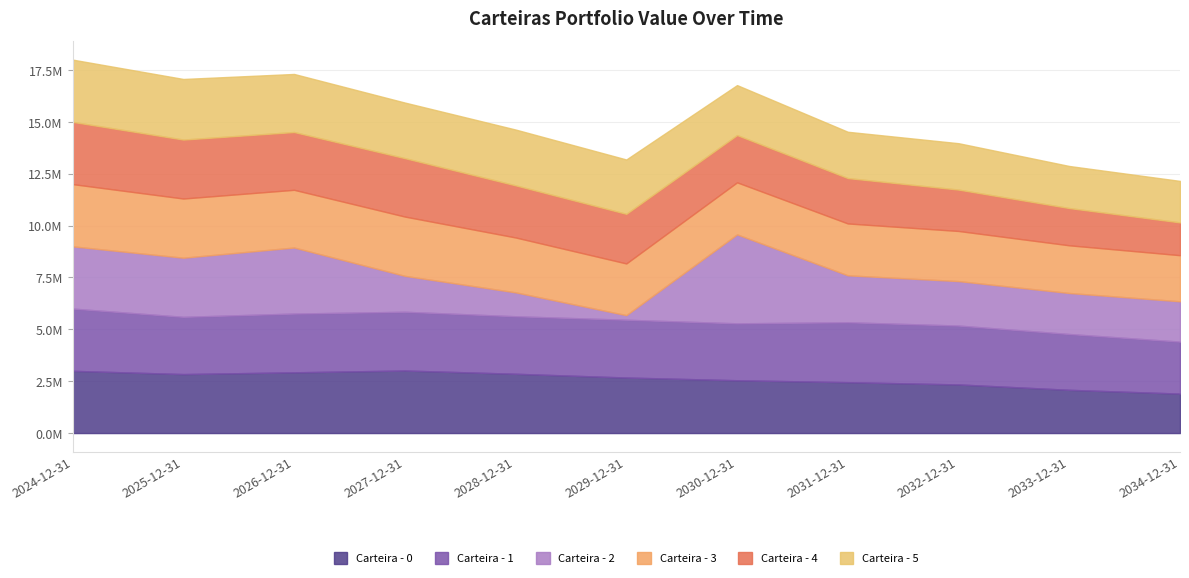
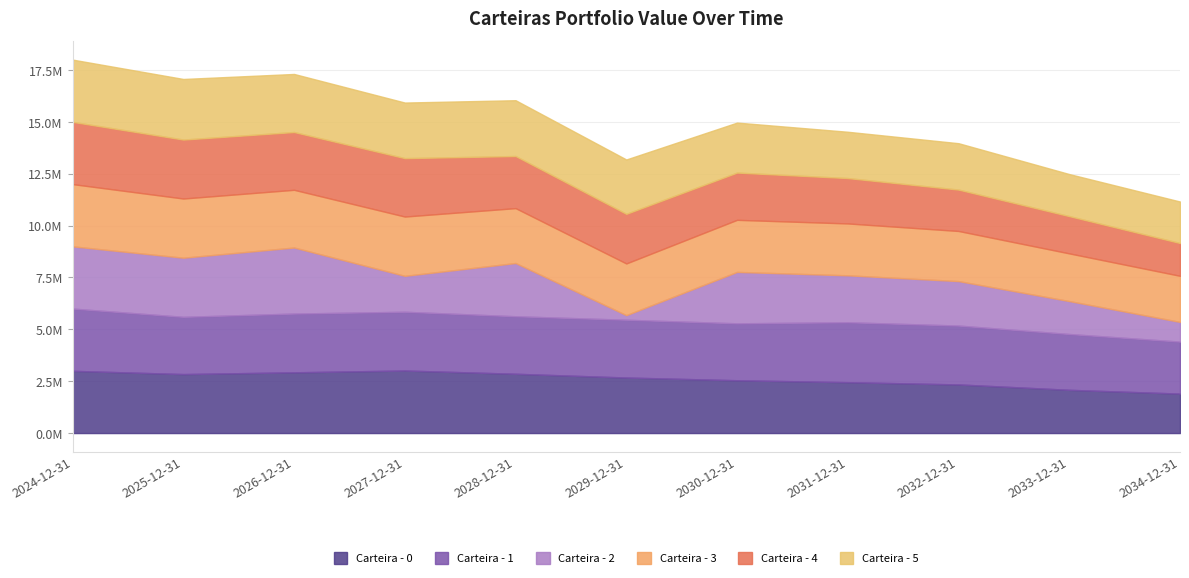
Carteira - 2, 2028-12-31: 1200000 -> 2600000
Carteira - 2, 2030-12-31: 4300000 -> 2500000
Carteira - 2, 2033-12-31: 2000000 -> 1600000
Carteira - 2, 2034-12-31: 1900000 -> 1000000
